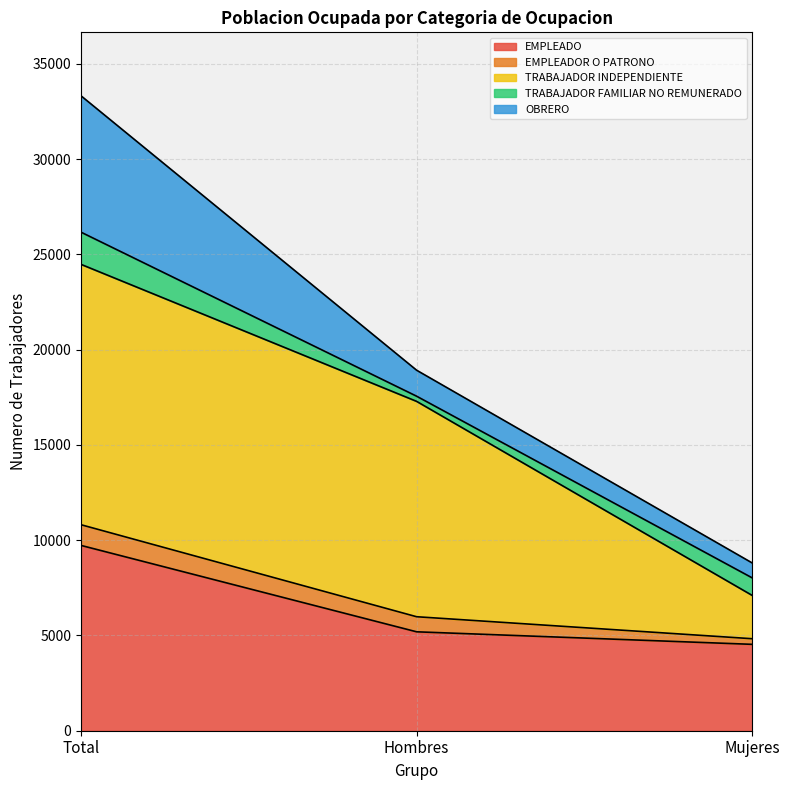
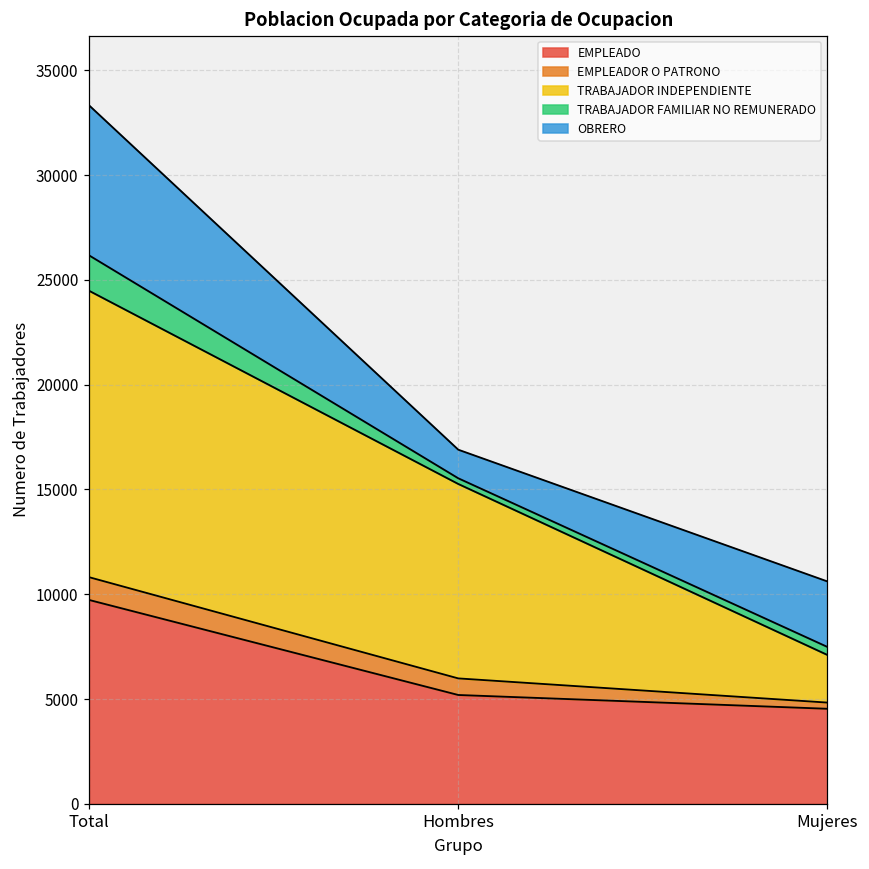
TRABAJADOR INDEPENDIENTE, Hombres: 11300 -> 9300
TRABAJADOR FAMILIAR NO REMUNERADO, Mujeres: 900 -> 400
OBRERO, Mujeres: 800 -> 3100
